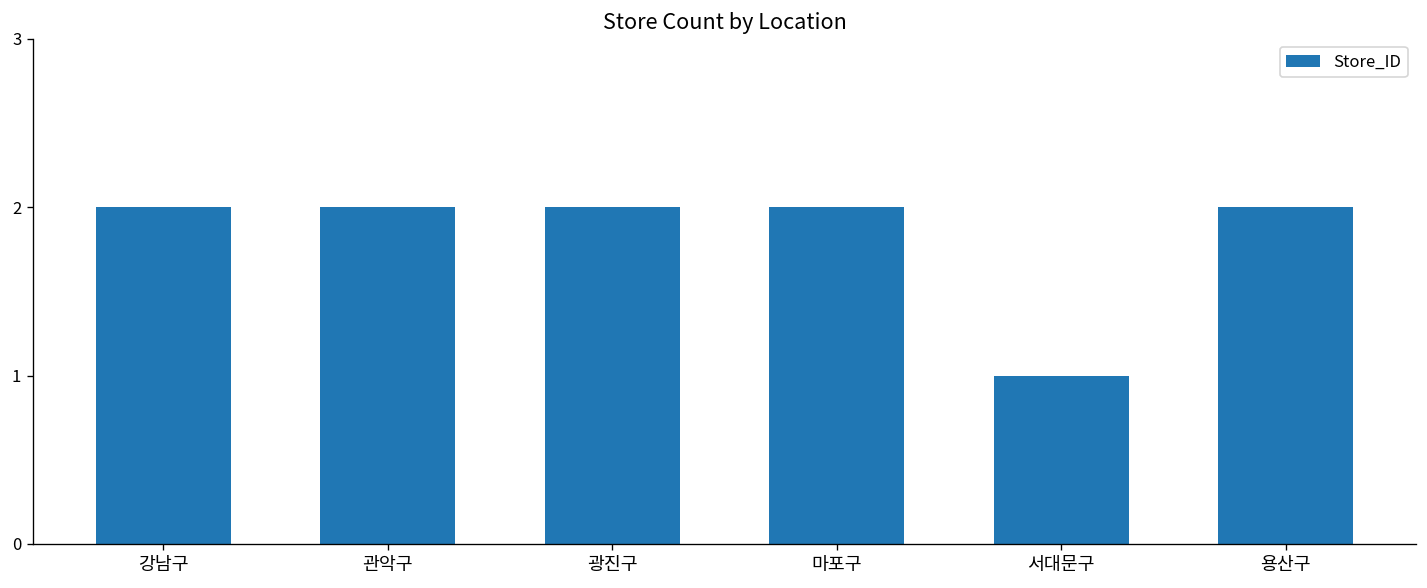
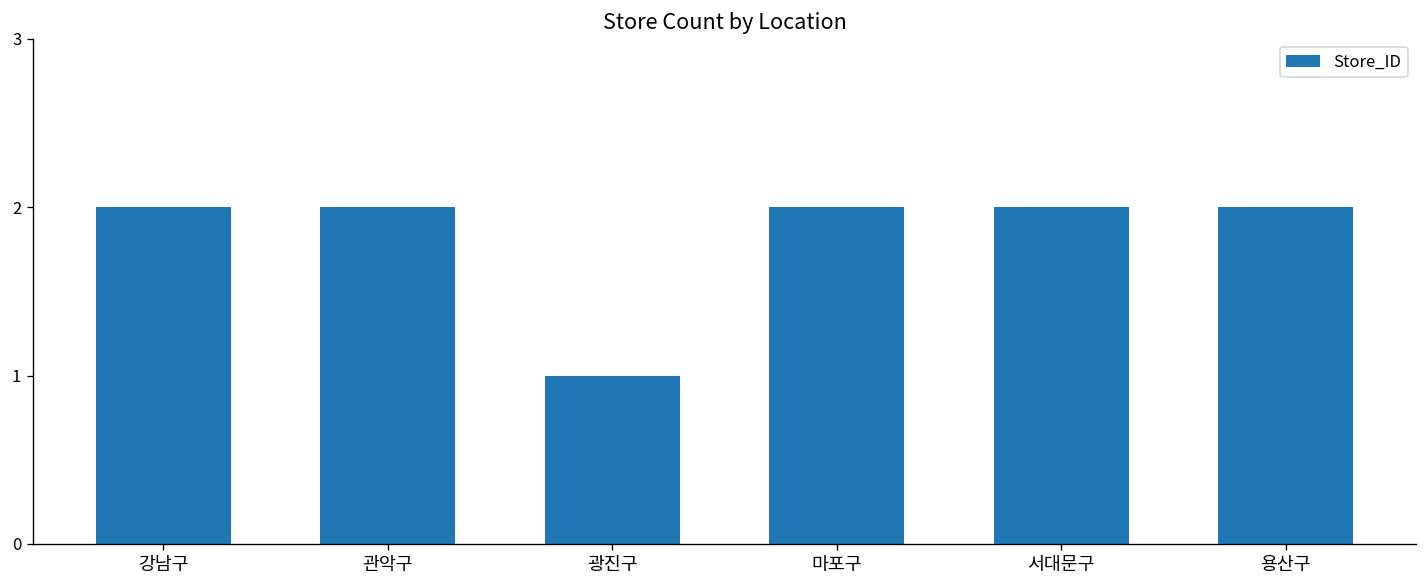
광진구: 2 -> 1
서대문구: 1 -> 2
